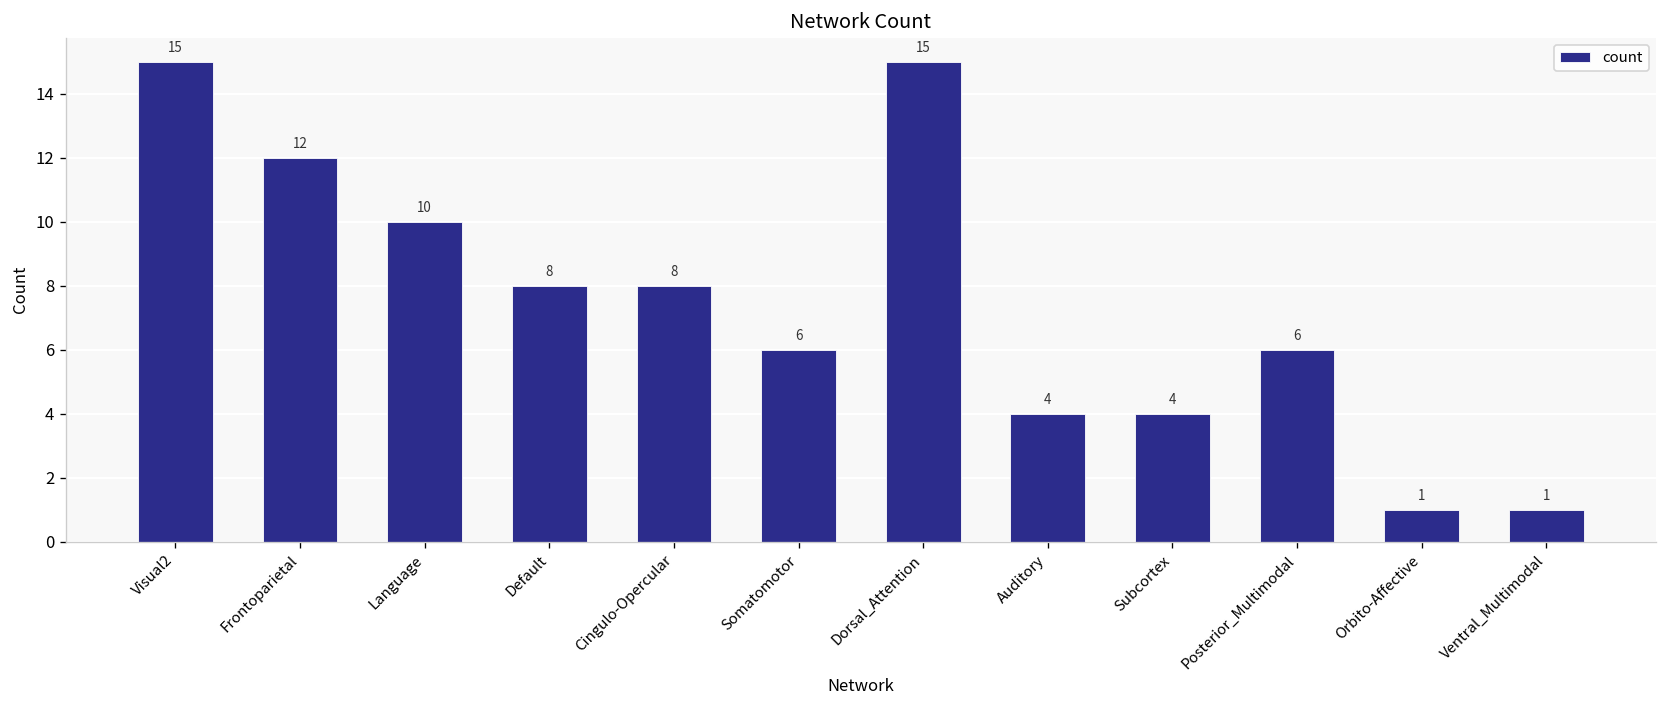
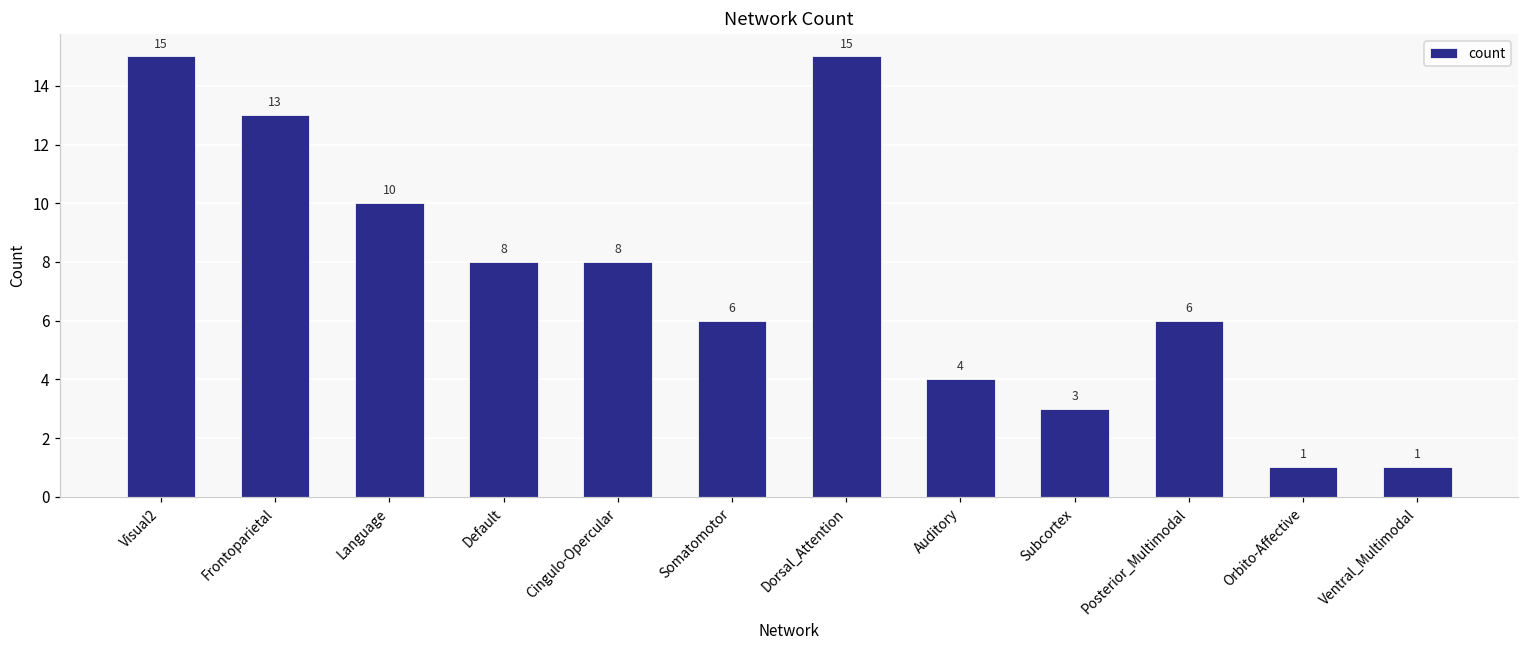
Frontoparietal: 12 -> 13
Subcortex: 4 -> 3
